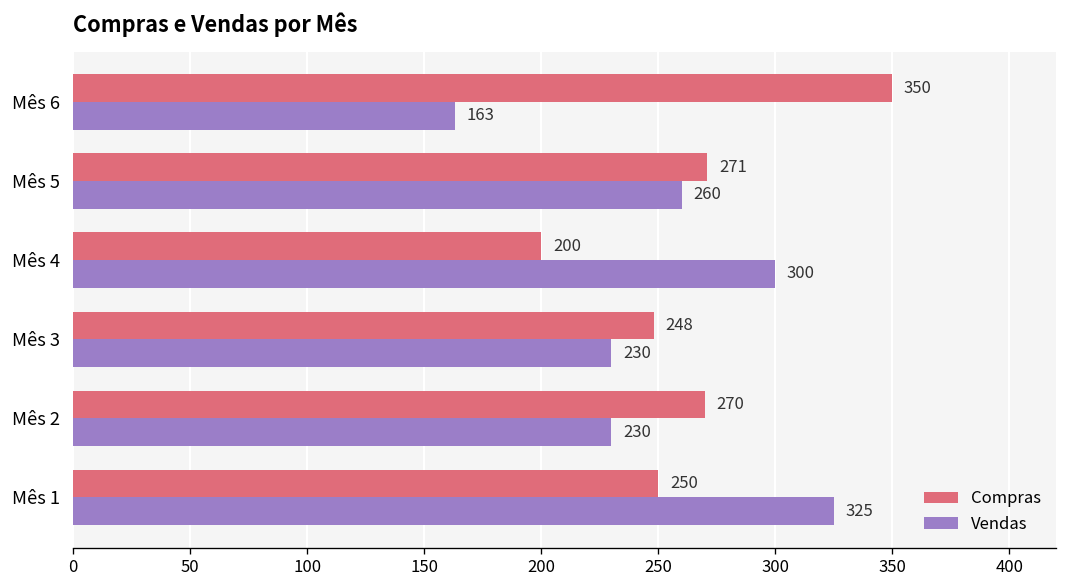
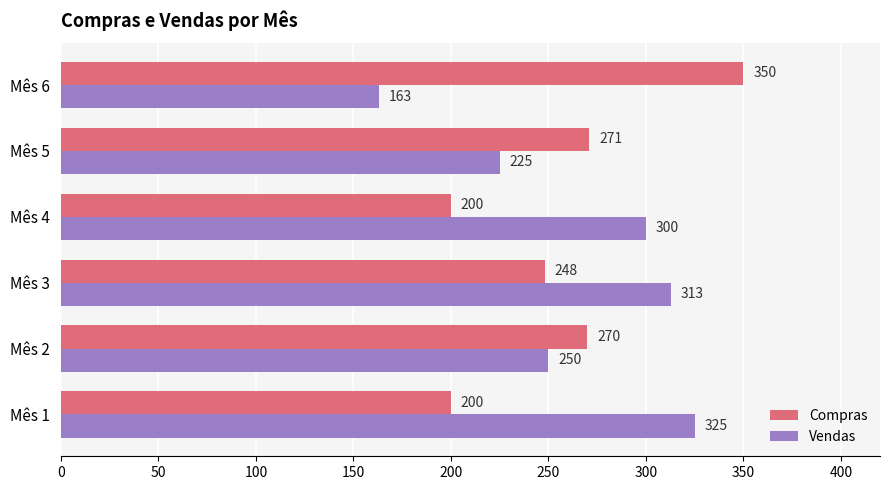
Vendas, Mês 5: 260 -> 225
Vendas, Mês 3: 230 -> 313
Vendas, Mês 2: 230 -> 250
Compras, Mês 1: 250 -> 200
